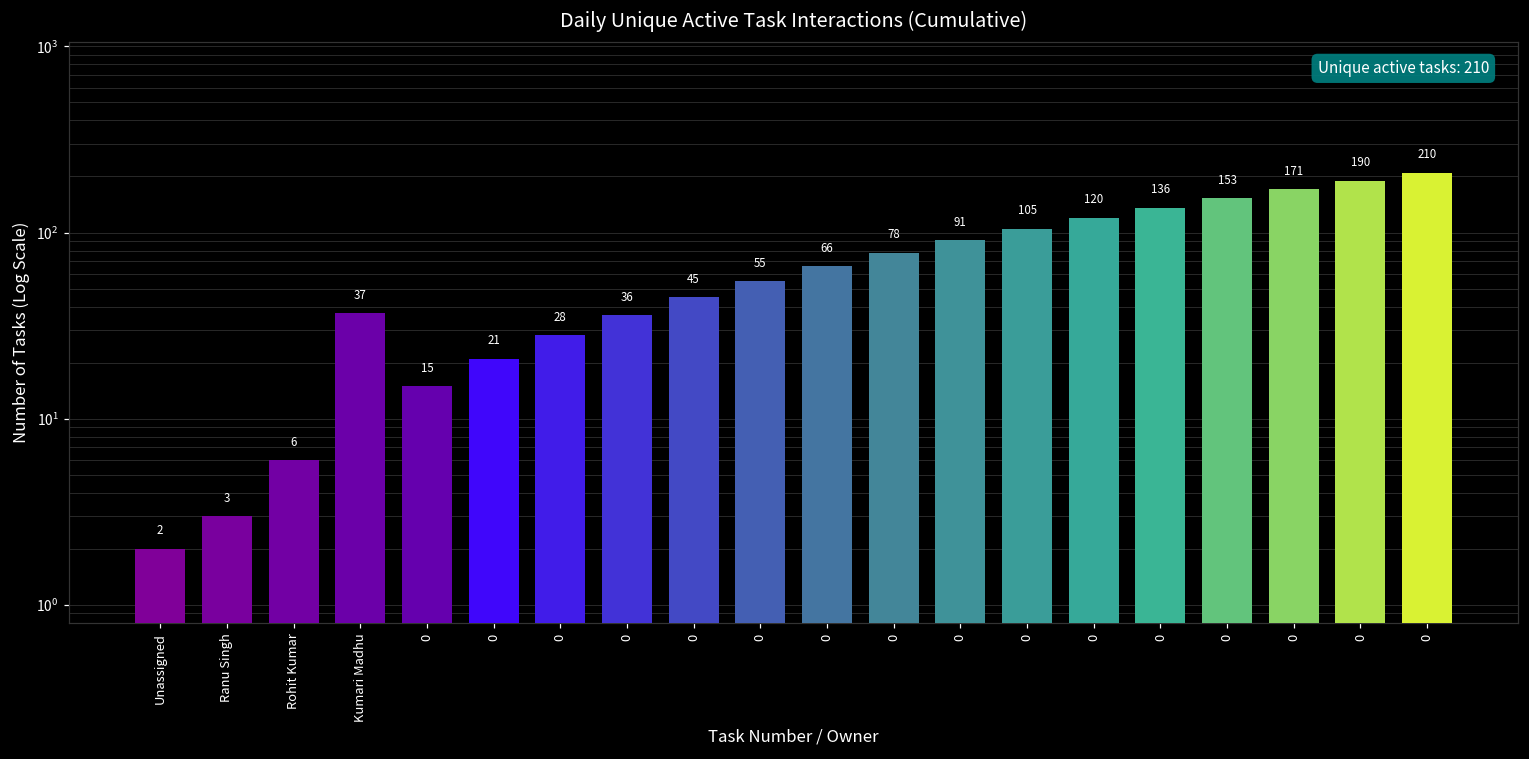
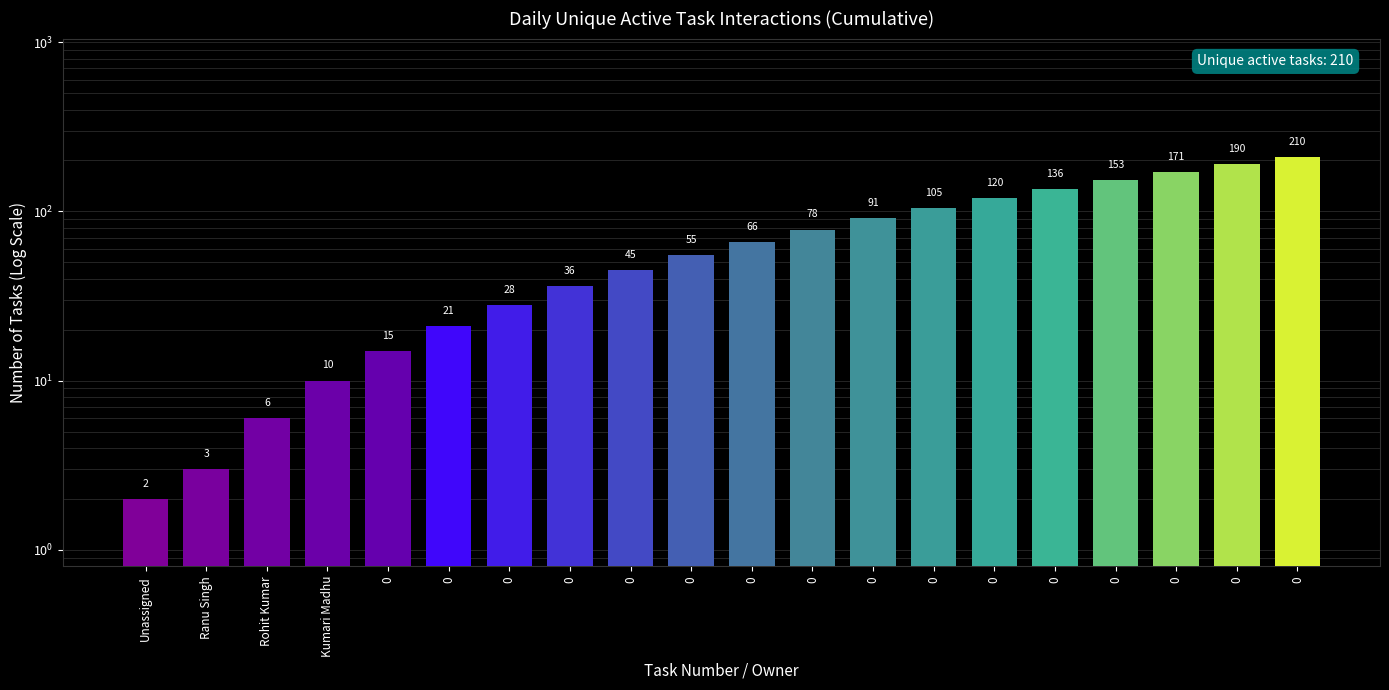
Kumari Madhu: 37 -> 10
